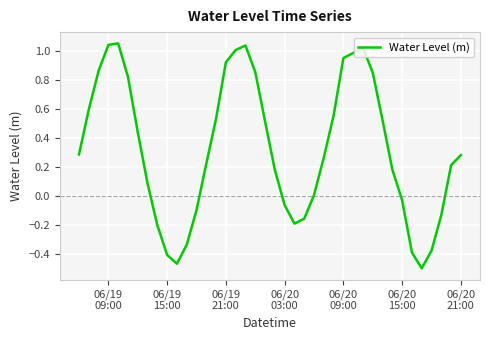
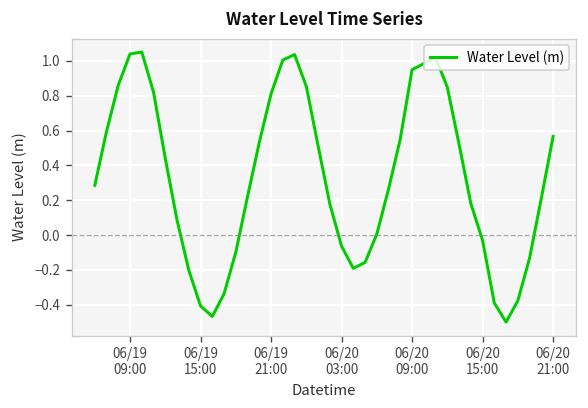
06/19 21:00: 0.92 -> 0.81
06/20 21:00: 0.28 -> 0.57
